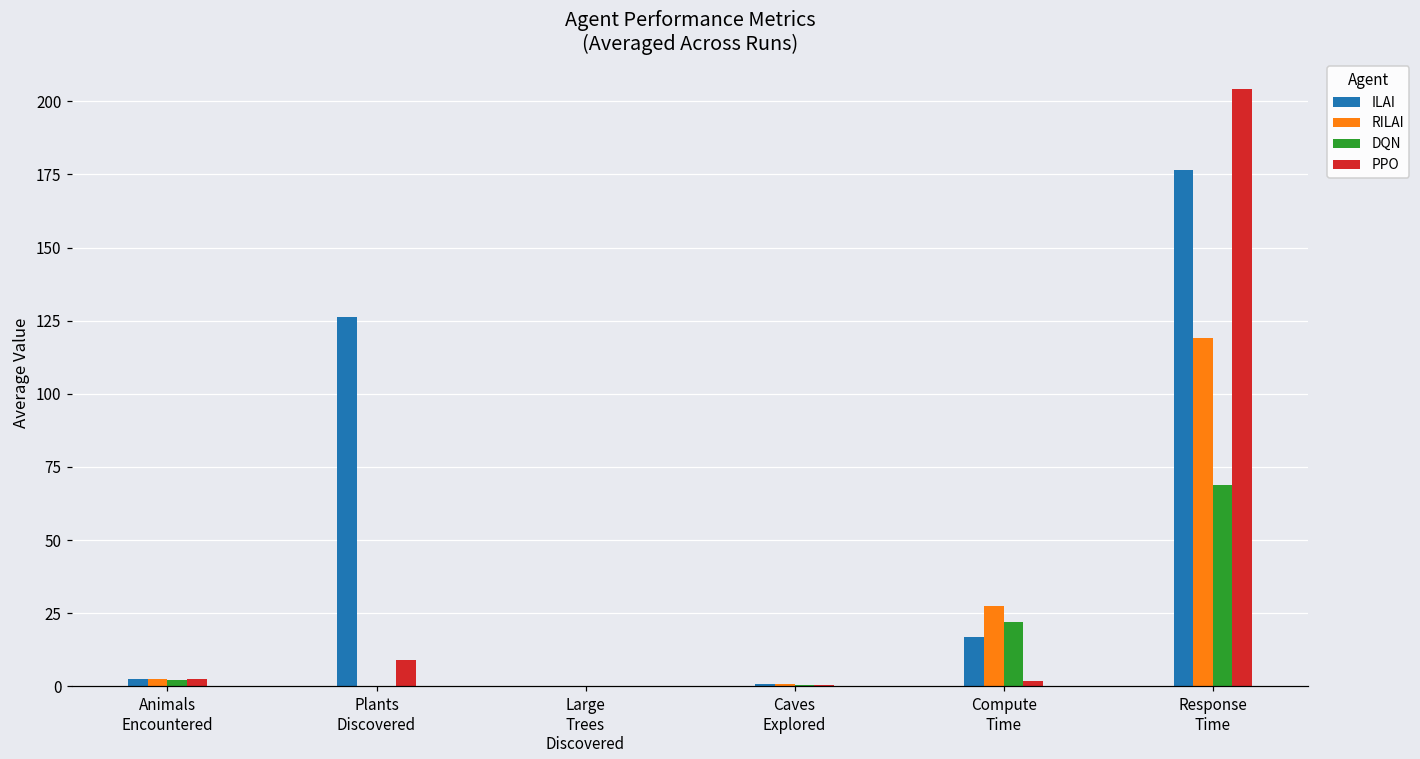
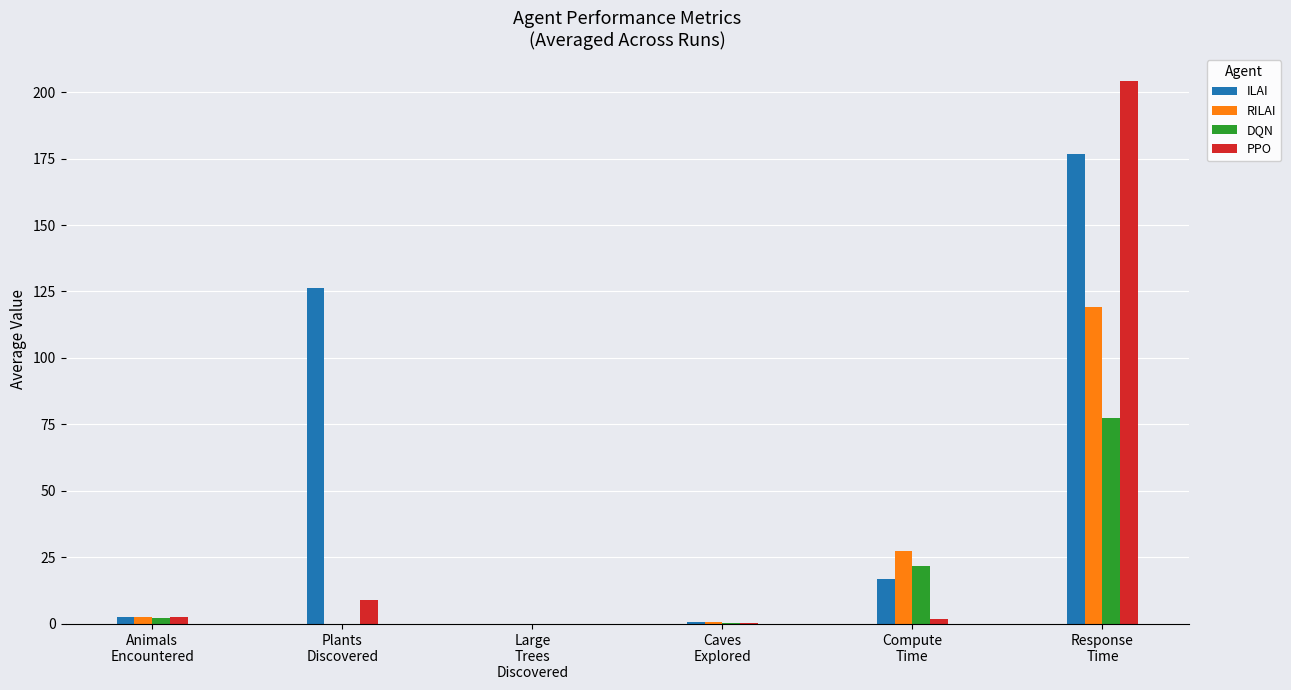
DQN, Response Time: 69 -> 78
